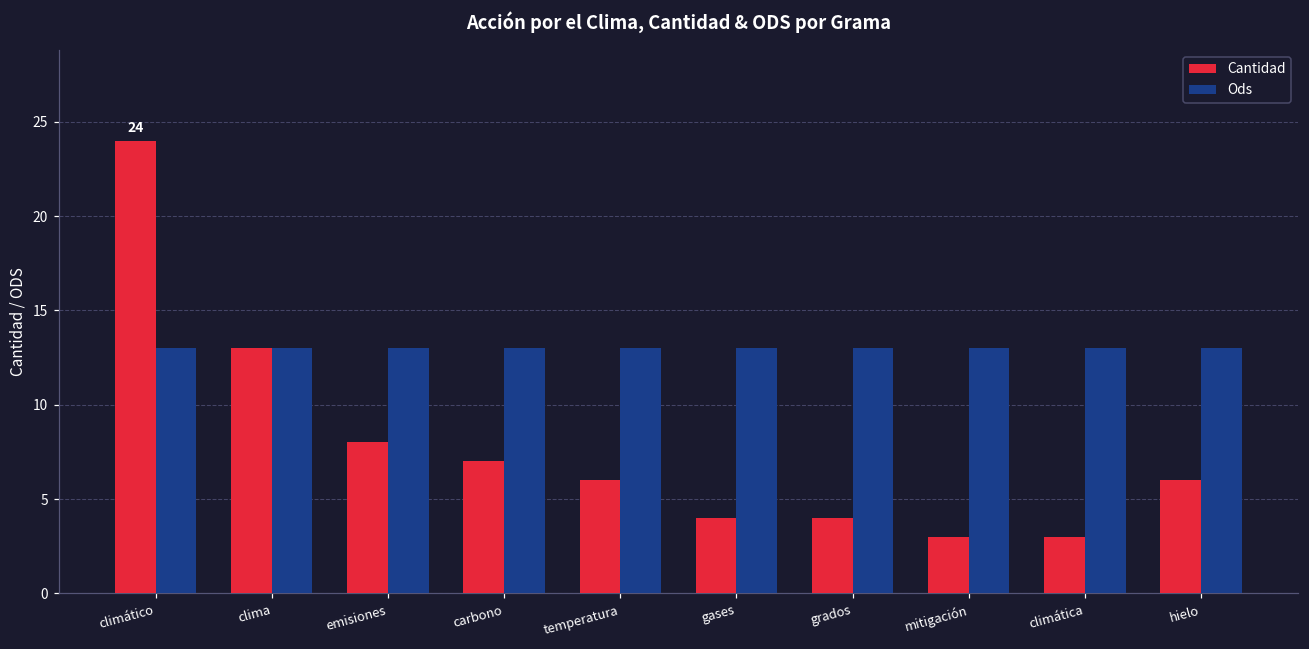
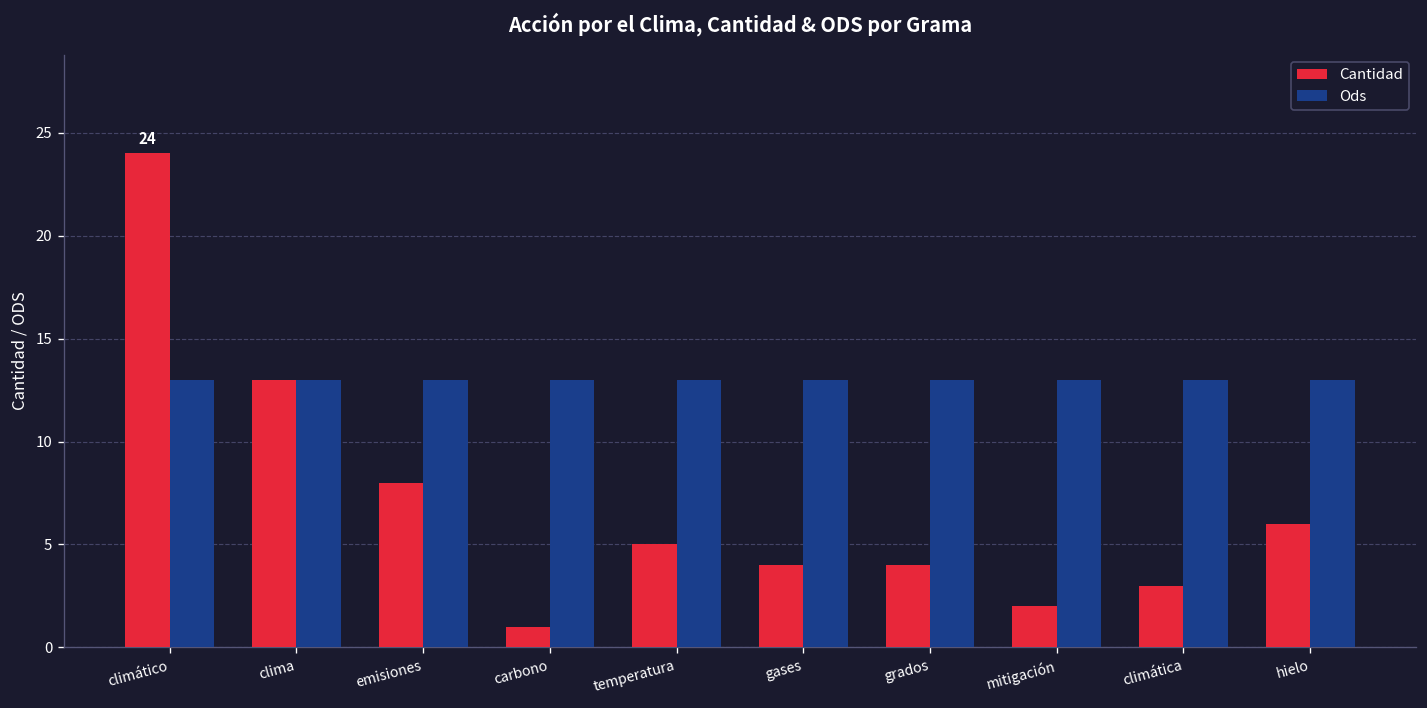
Cantidad, carbono: 7 -> 1
Cantidad, temperatura: 6 -> 5
Cantidad, mitigación: 3 -> 2
